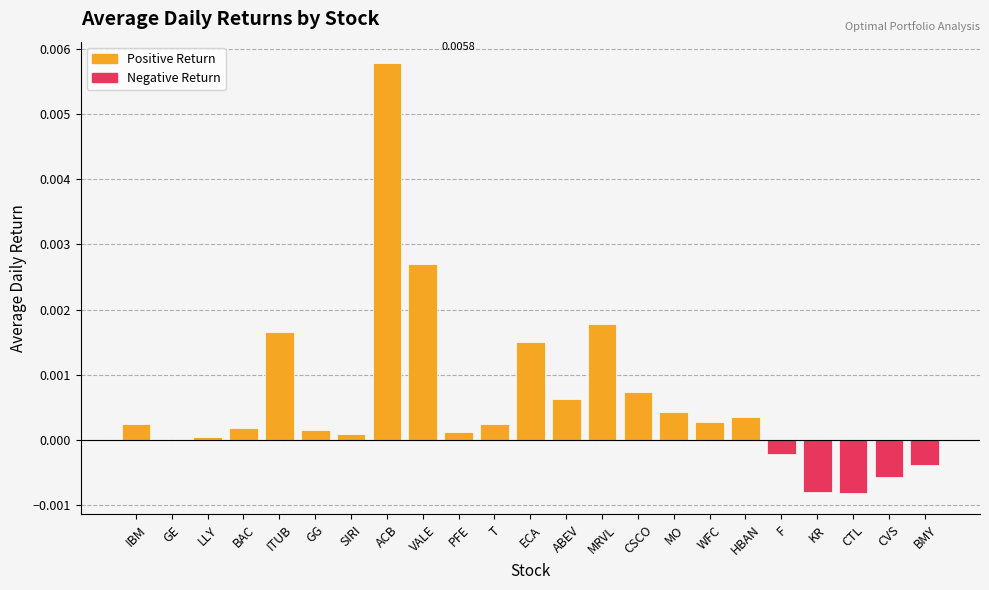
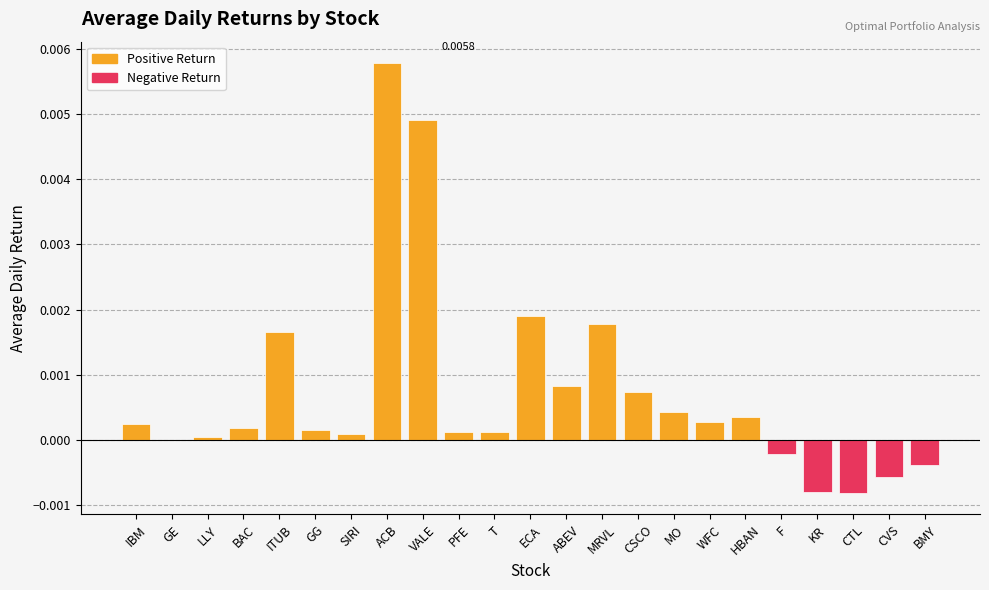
Positive Return, VALE: 0.0027 -> 0.0049
Positive Return, T: 0.0002 -> 0.0001
Positive Return, ECA: 0.0015 -> 0.0019
Positive Return, ABEV: 0.0006 -> 0.0008
